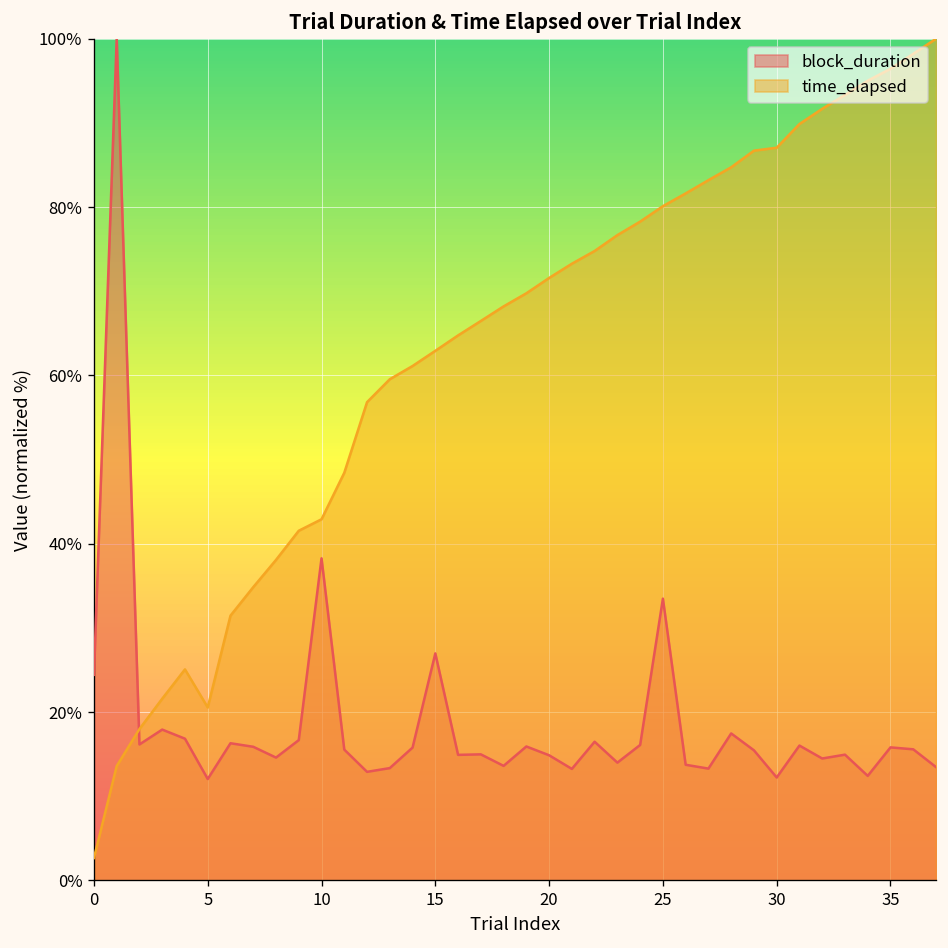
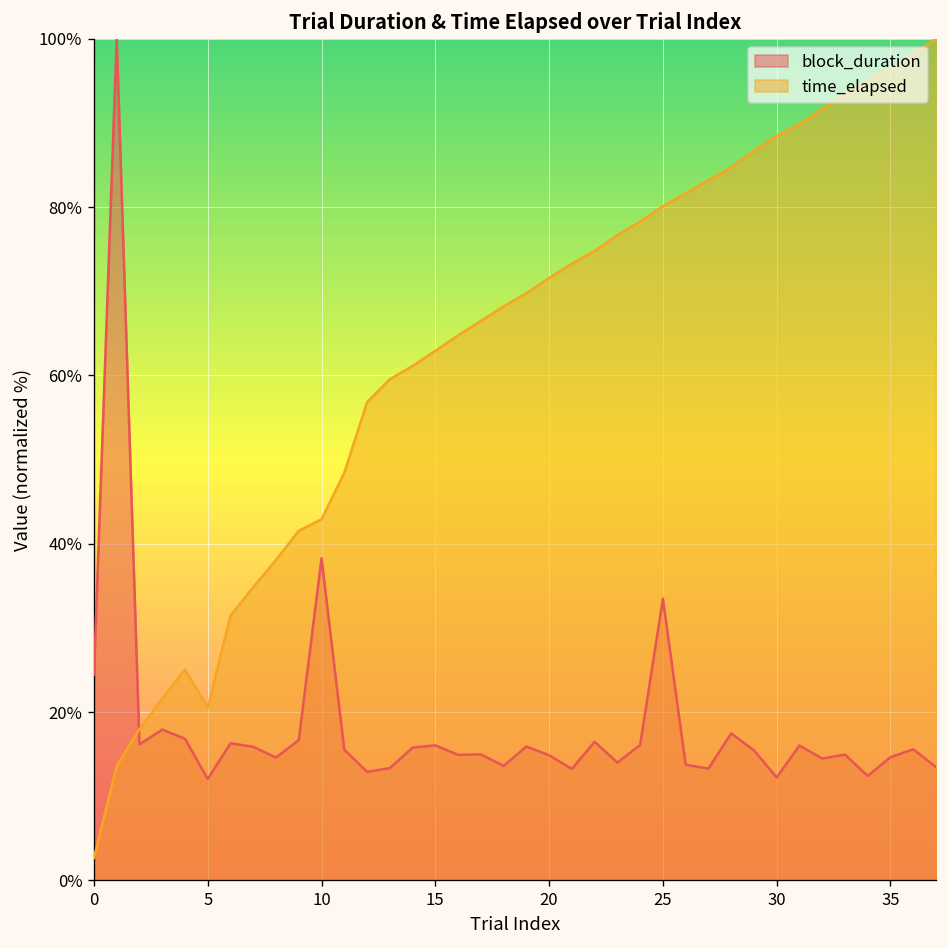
block_duration, 15: 27% -> 16%
time_elapsed, 30: 87% -> 88%
block_duration, 35: 16% -> 15%
